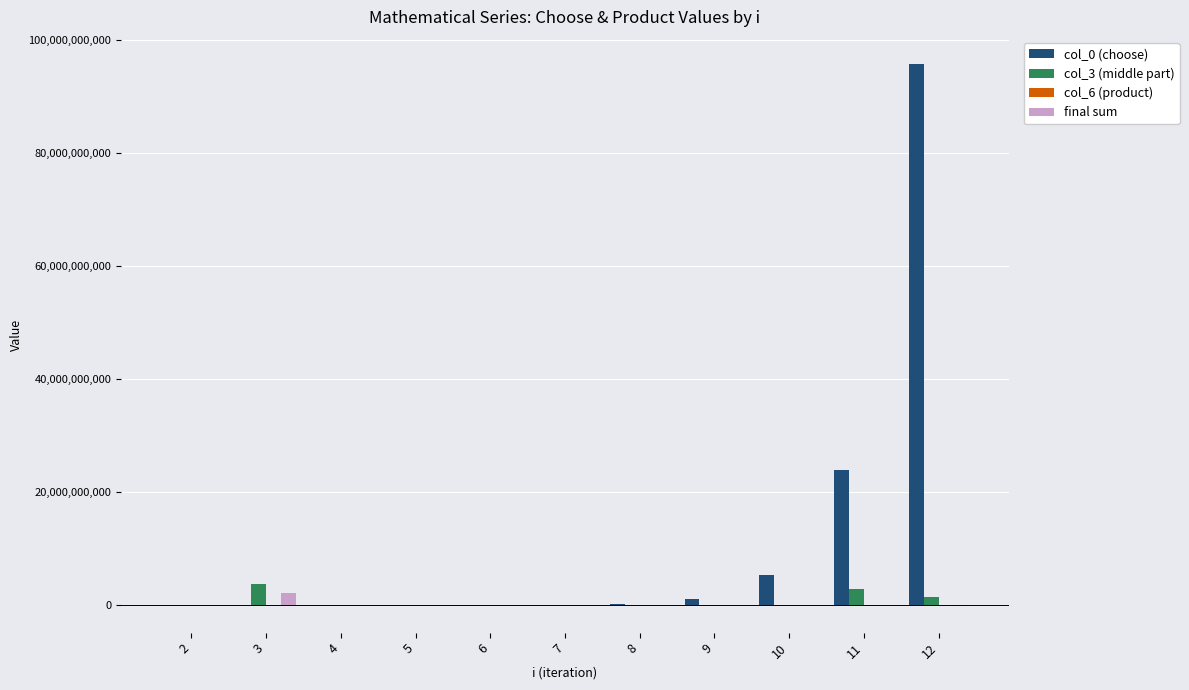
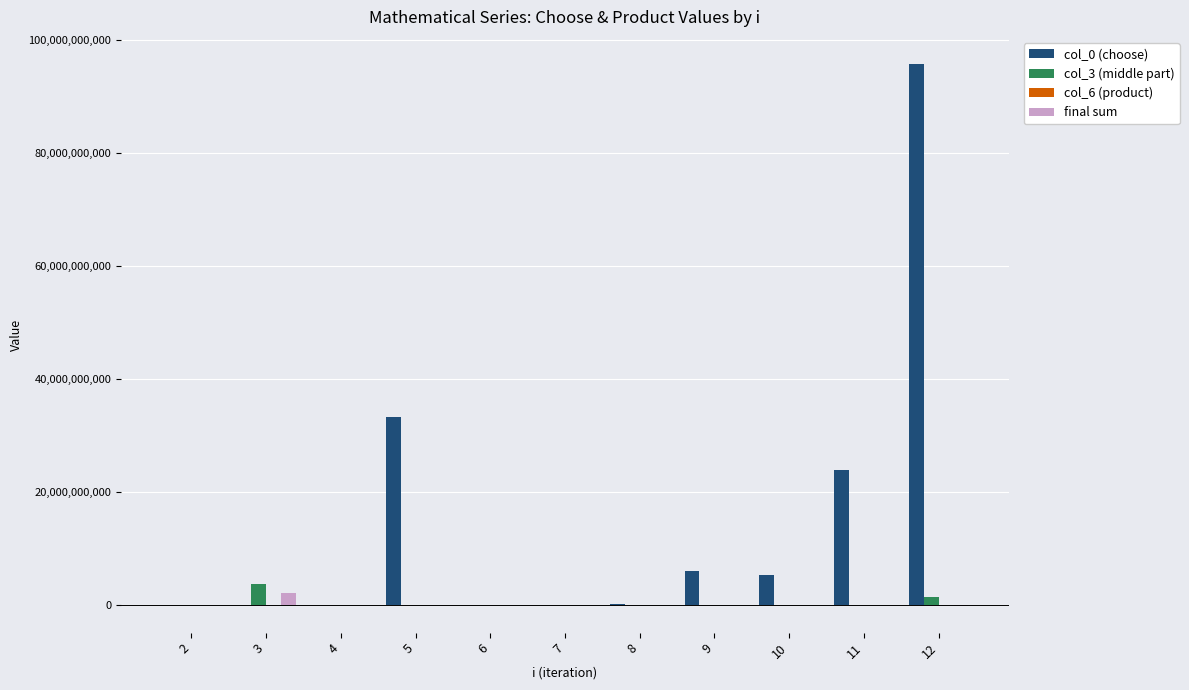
col_0 (choose), 5: 0 -> 33,000,000,000
col_0 (choose), 9: 1,000,000,000 -> 6,000,000,000
col_3 (middle part), 11: 3,000,000,000 -> 0
